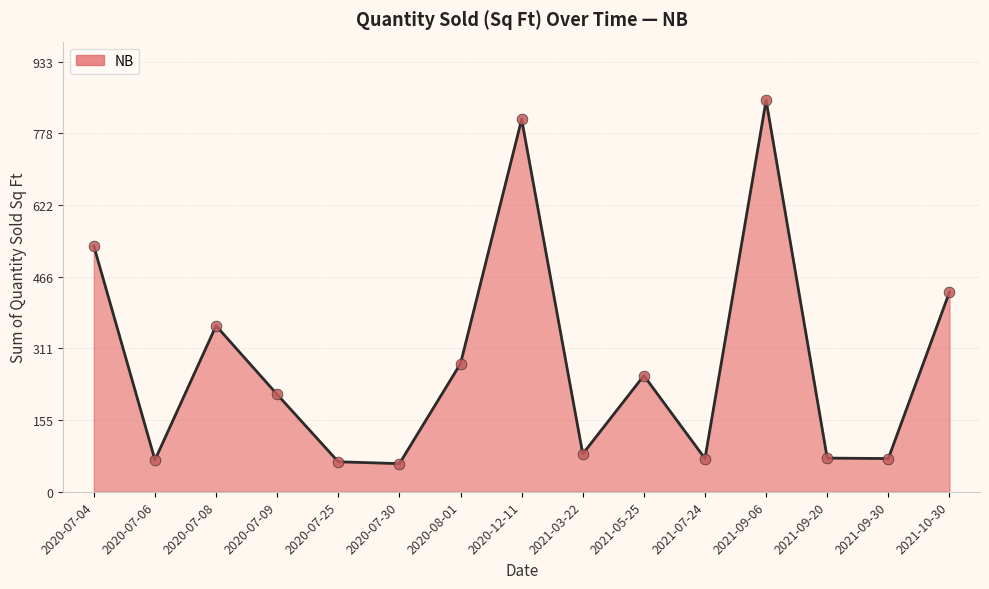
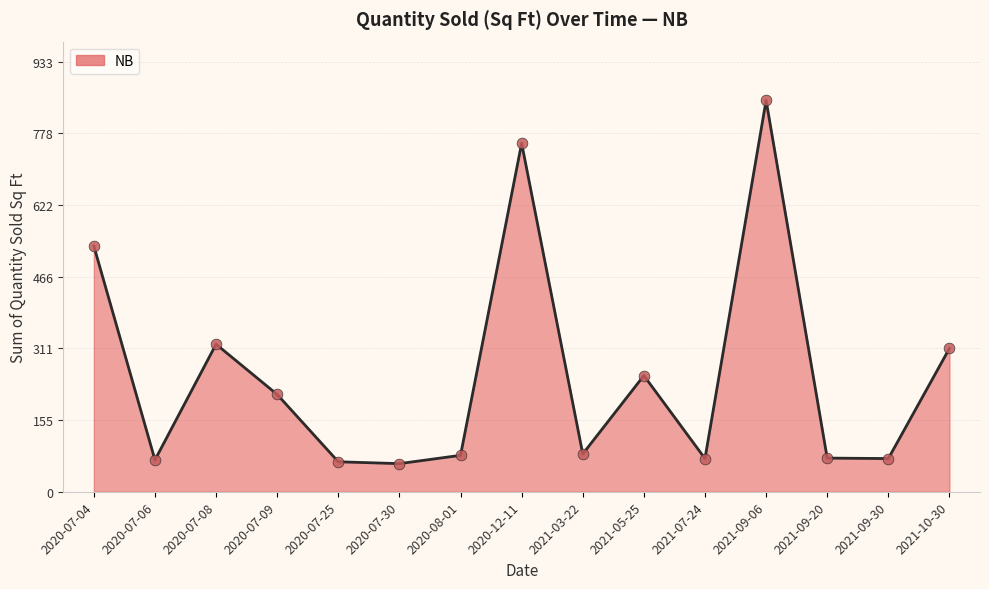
2020-07-08: 360 -> 320
2020-08-01: 280 -> 80
2020-12-11: 810 -> 760
2021-10-30: 430 -> 310
